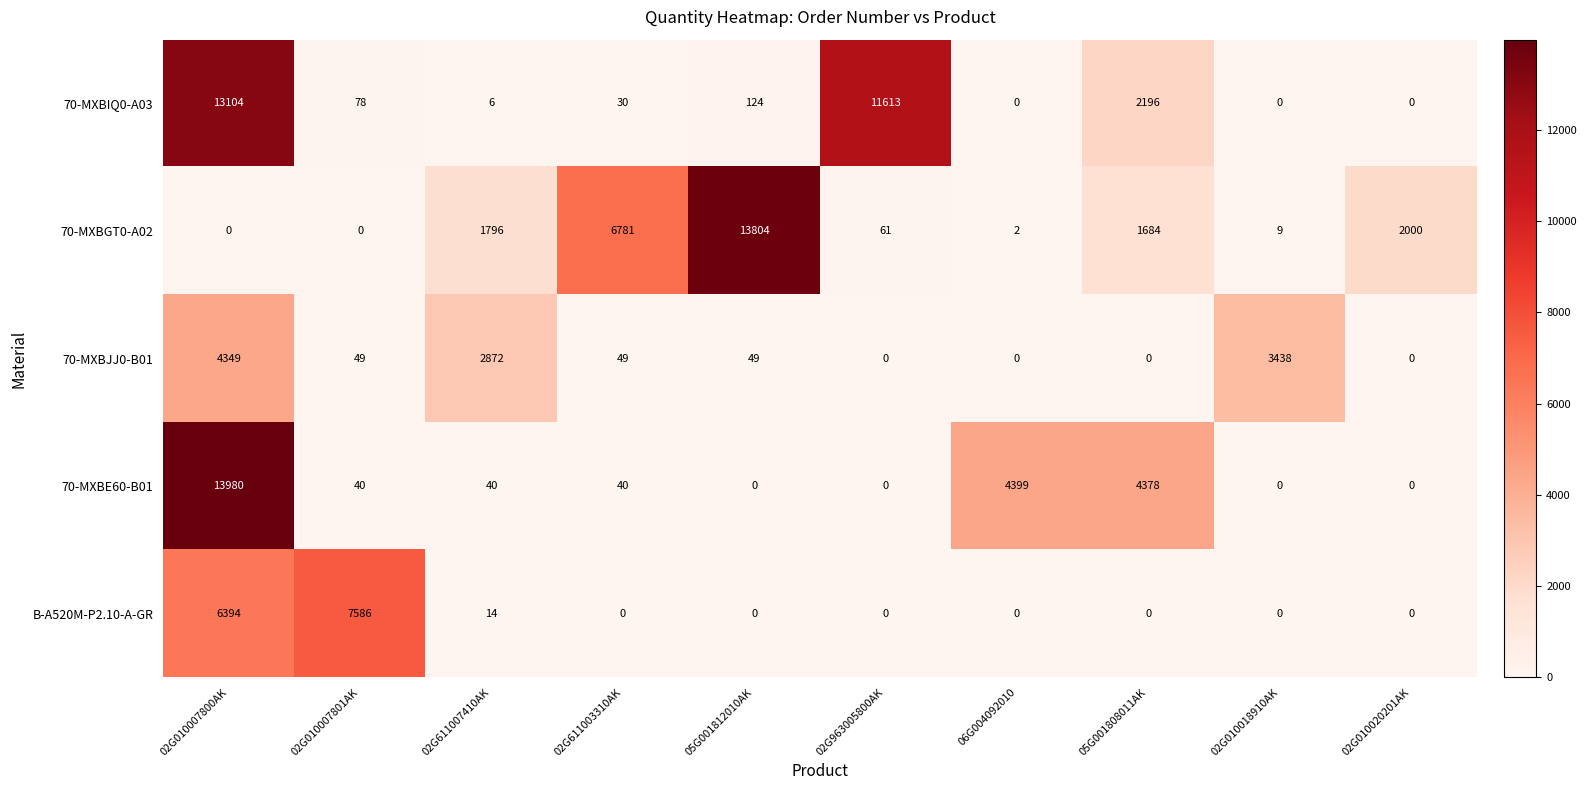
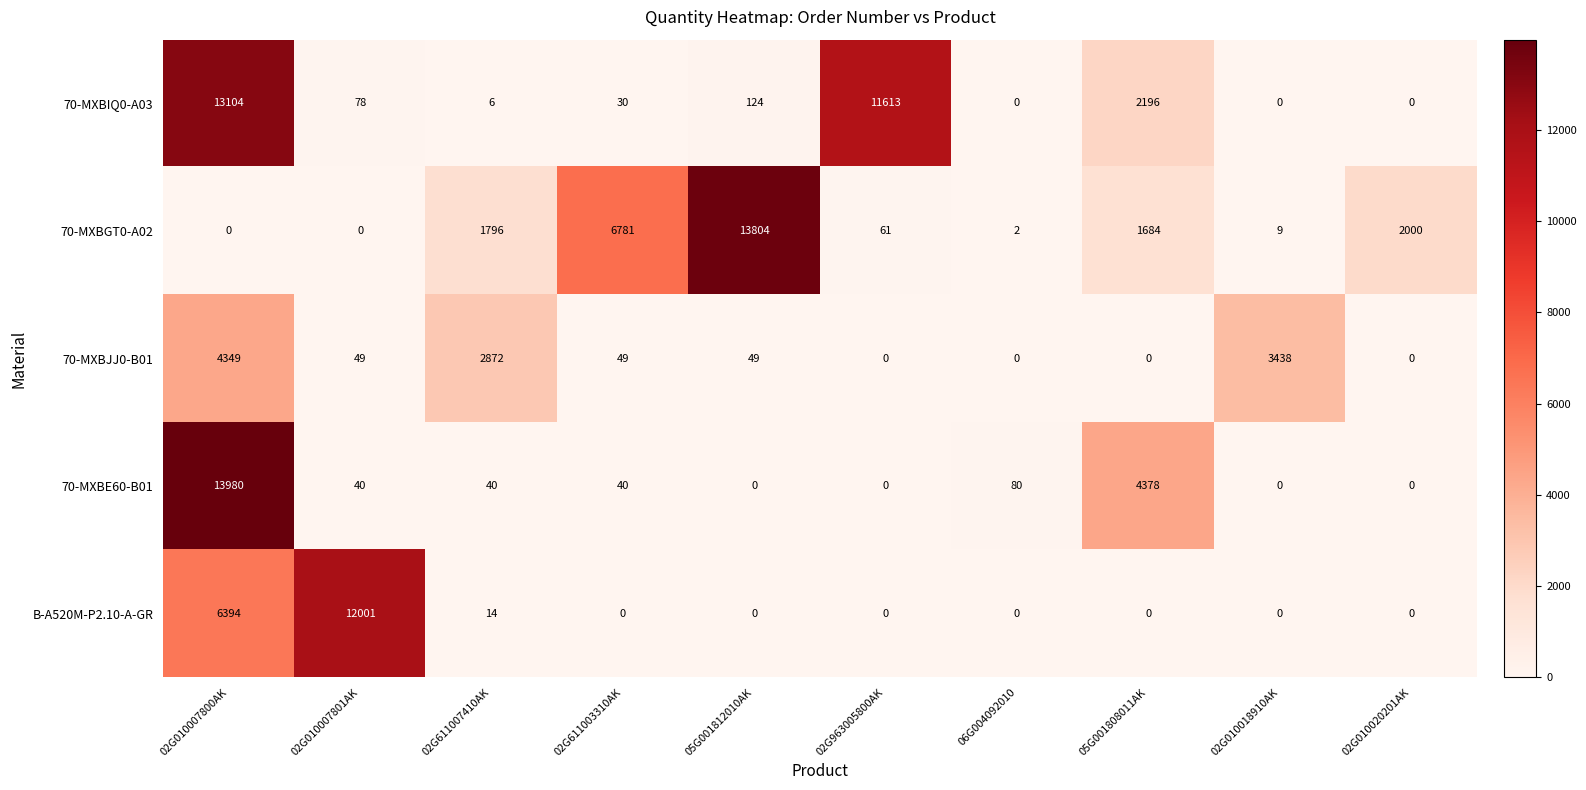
70-MXBE60-B01, 06G004092010: 4399 -> 80
B-A520M-P2.10-A-GR, 02G010007801AK: 7586 -> 12001
